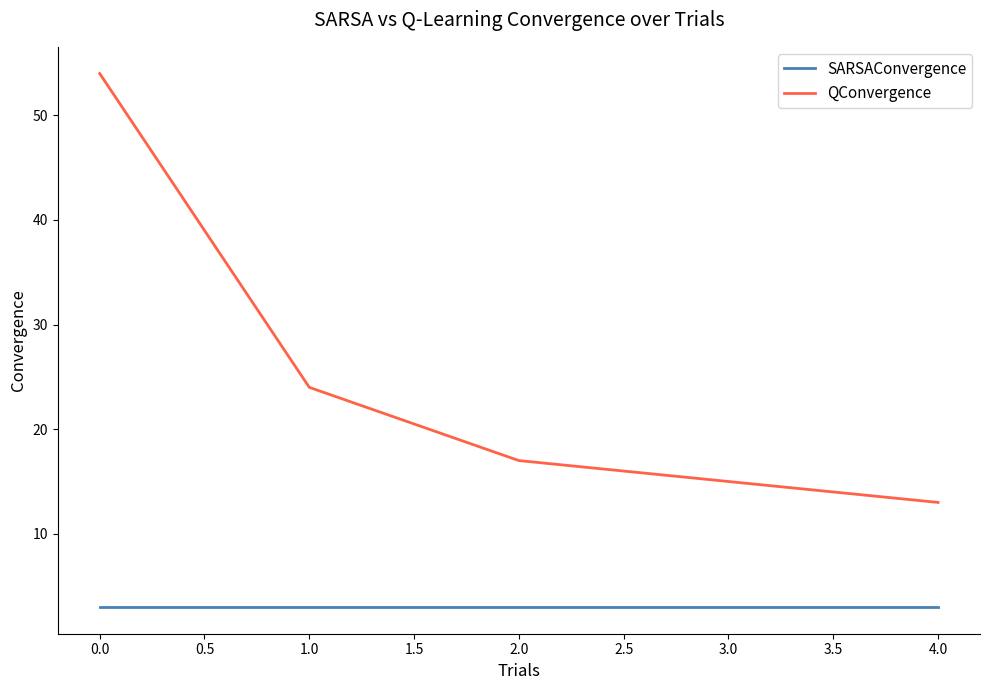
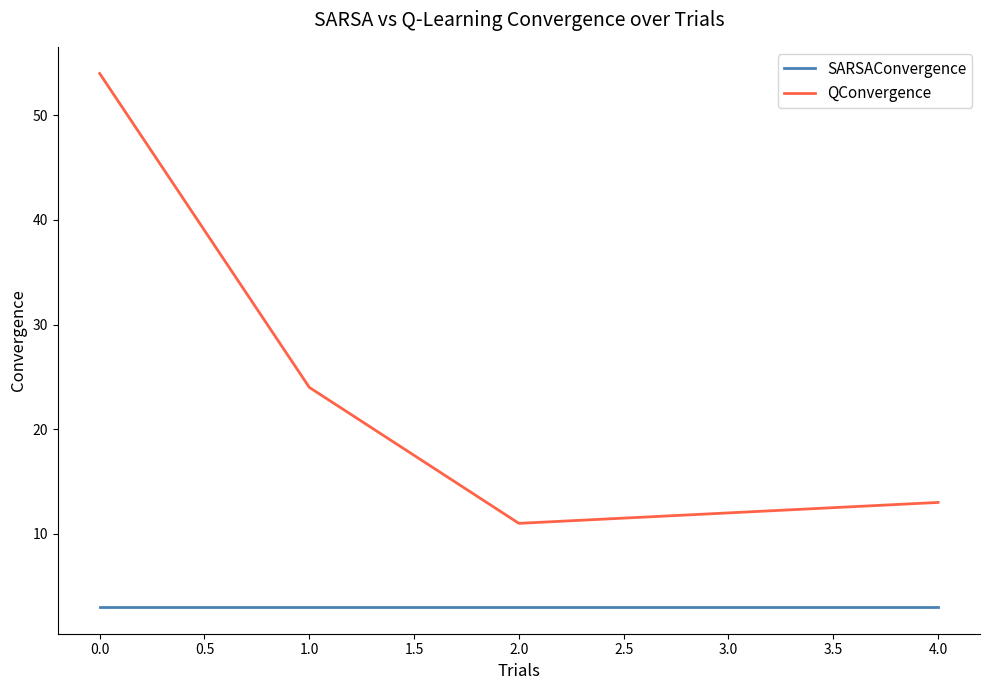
QConvergence, 2.0: 17 -> 11
QConvergence, 3.0: 15 -> 12
